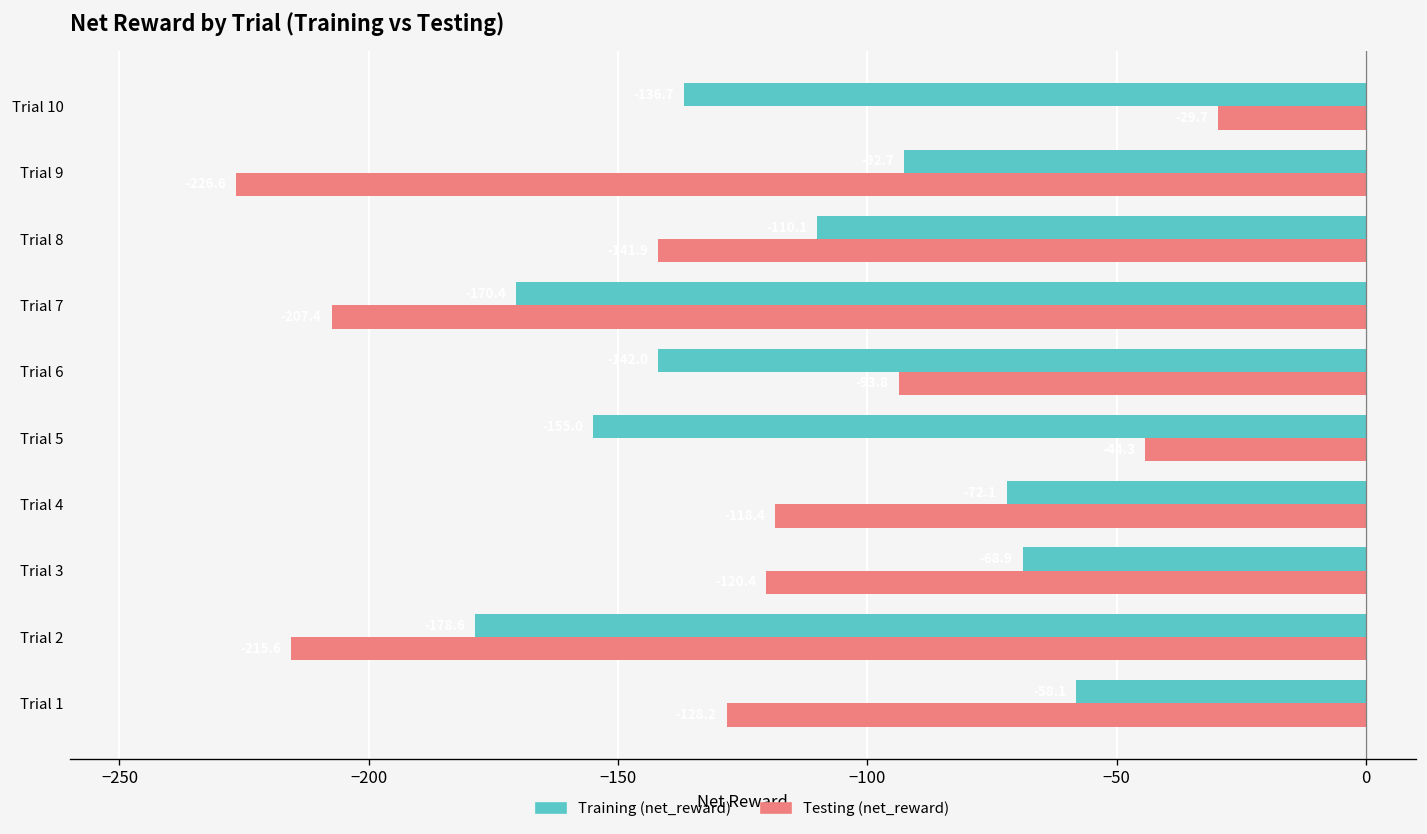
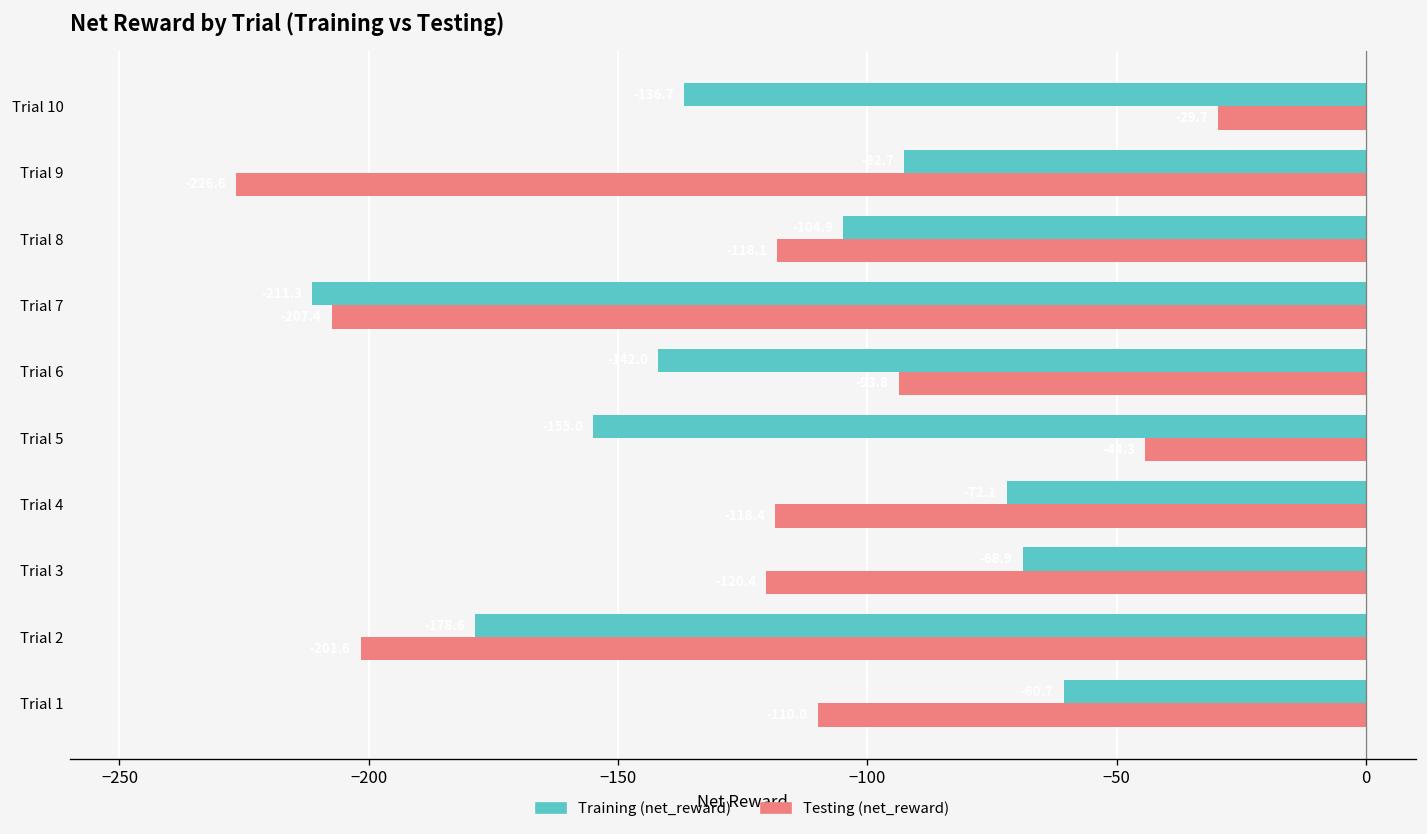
Training (net_reward), Trial 8: -110 -> -105
Testing (net_reward), Trial 8: -142 -> -118
Training (net_reward), Trial 7: -170 -> -211
Testing (net_reward), Trial 2: -216 -> -202
Training (net_reward), Trial 1: -58 -> -61
Testing (net_reward), Trial 1: -128 -> -110
